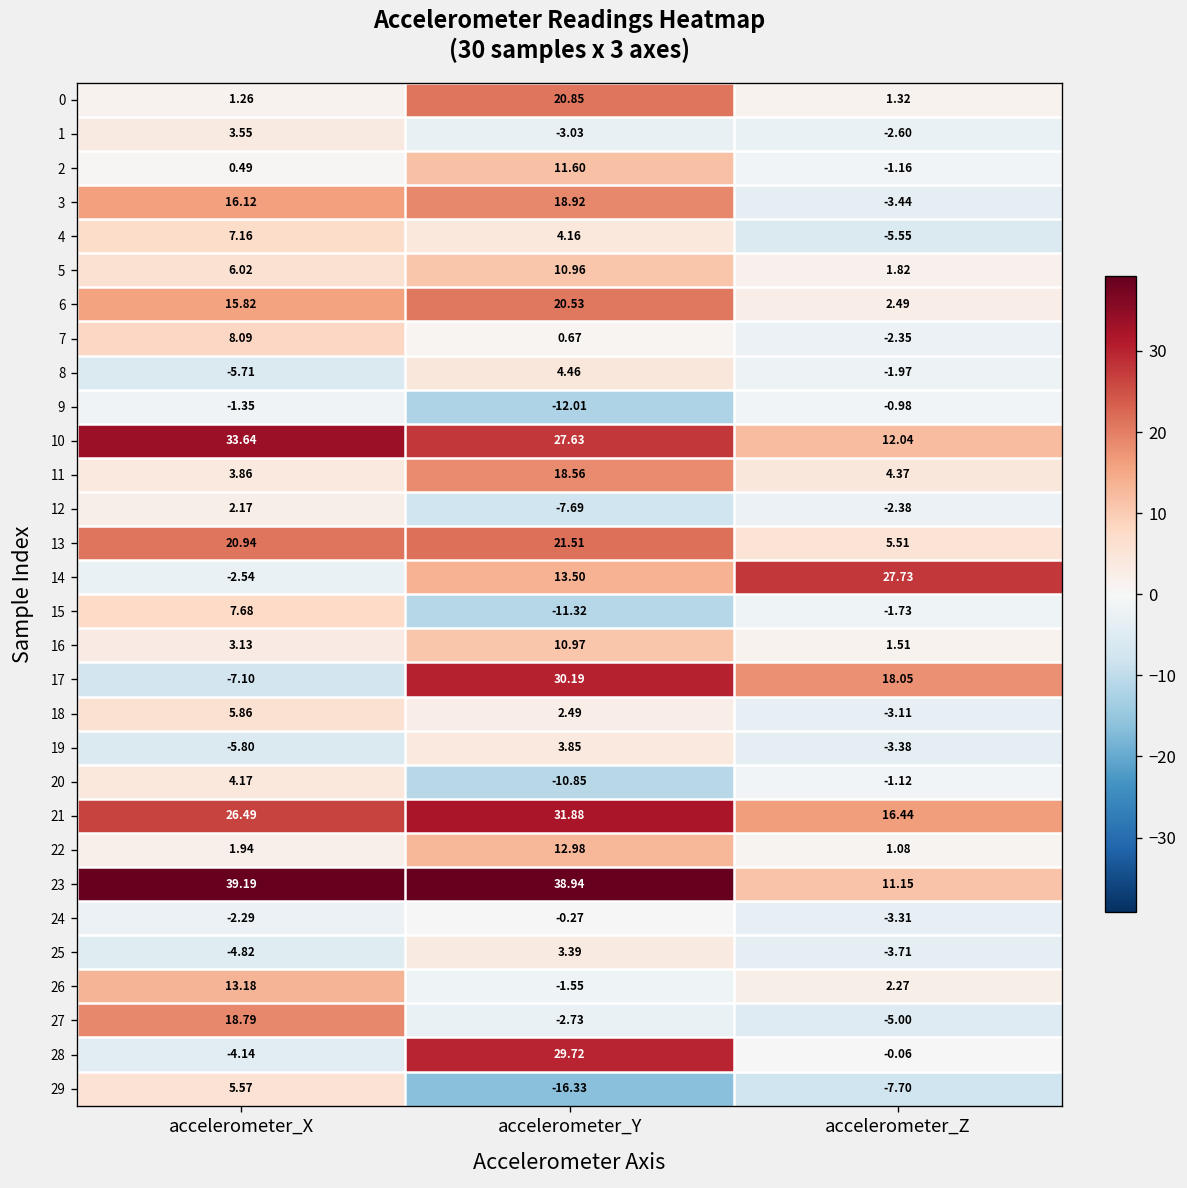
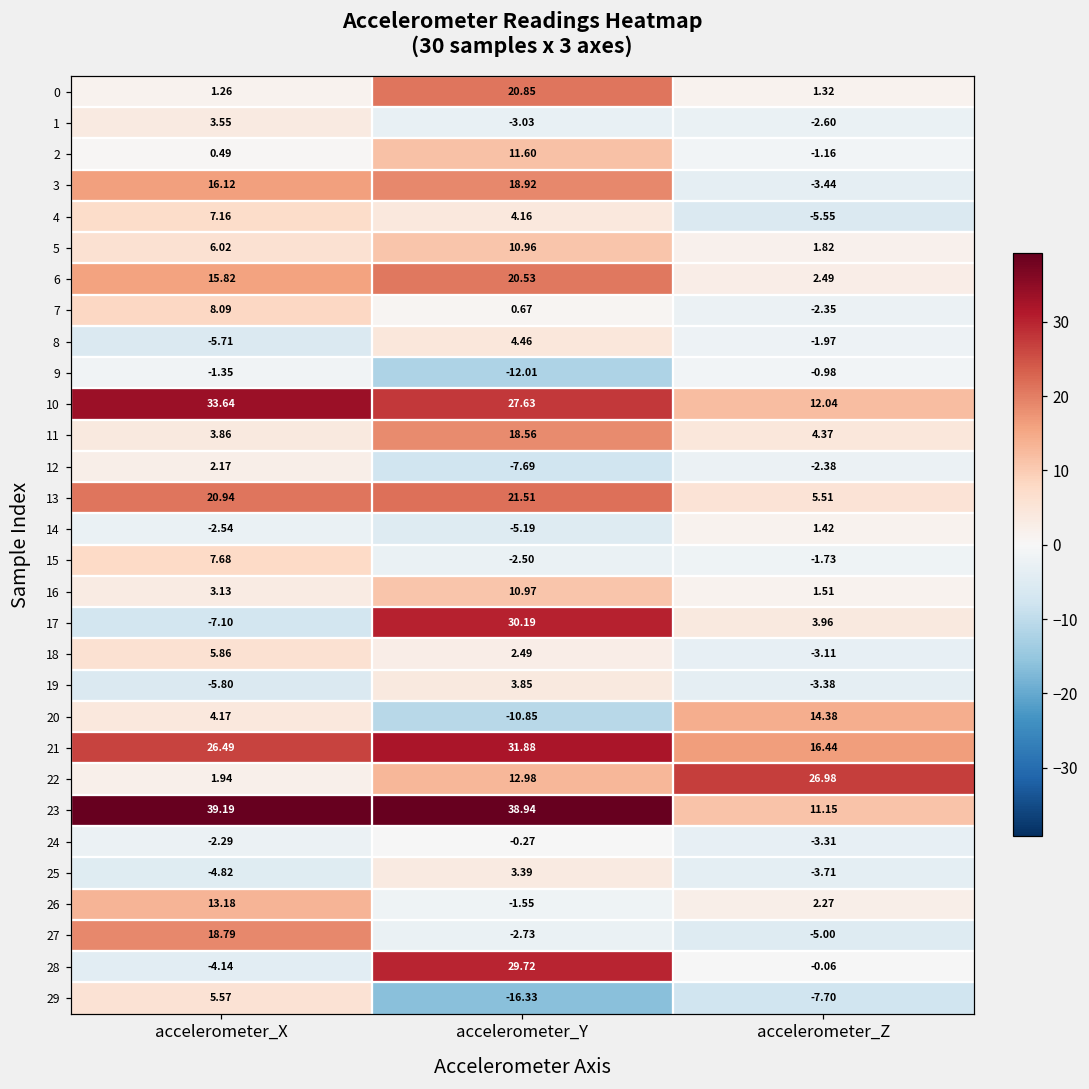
14, accelerometer_Y: 13.50 -> -5.19
14, accelerometer_Z: 27.73 -> 1.42
15, accelerometer_Y: -11.32 -> -2.50
17, accelerometer_Z: 18.05 -> 3.96
20, accelerometer_Z: -1.12 -> 14.38
22, accelerometer_Z: 1.08 -> 26.98
